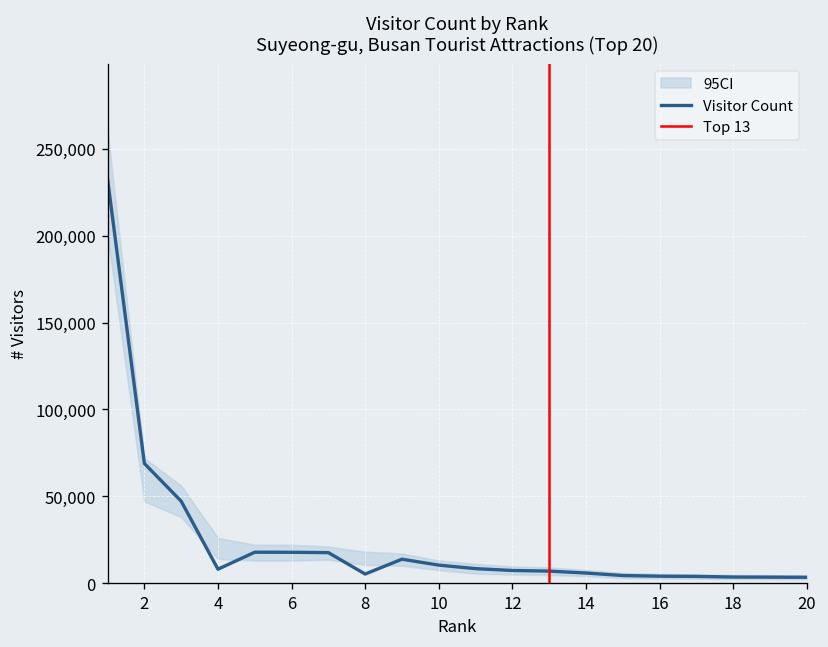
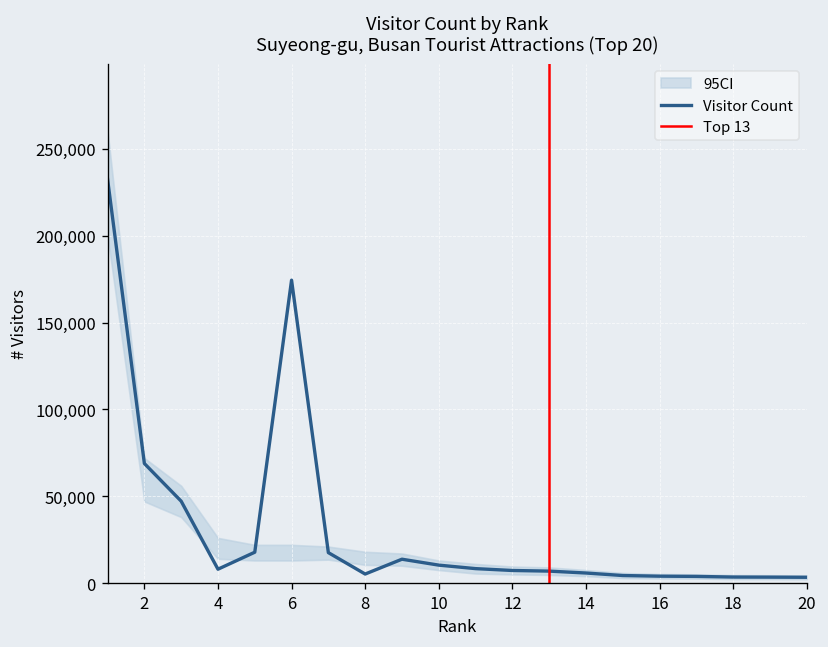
Visitor Count, 6: 18,000 -> 174,000
